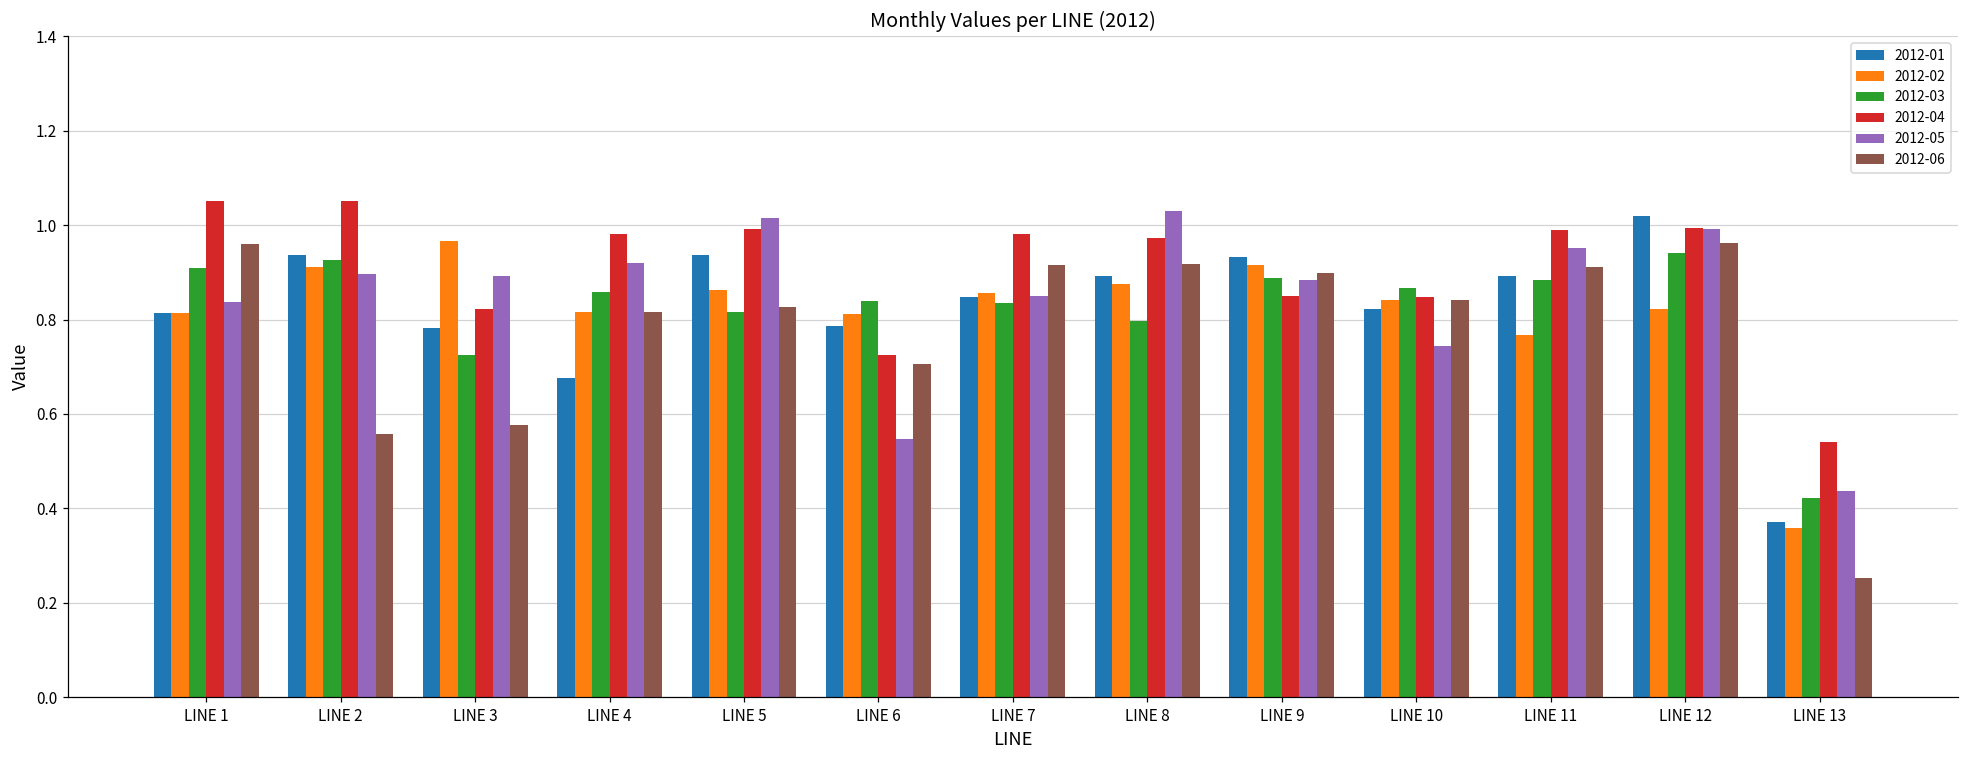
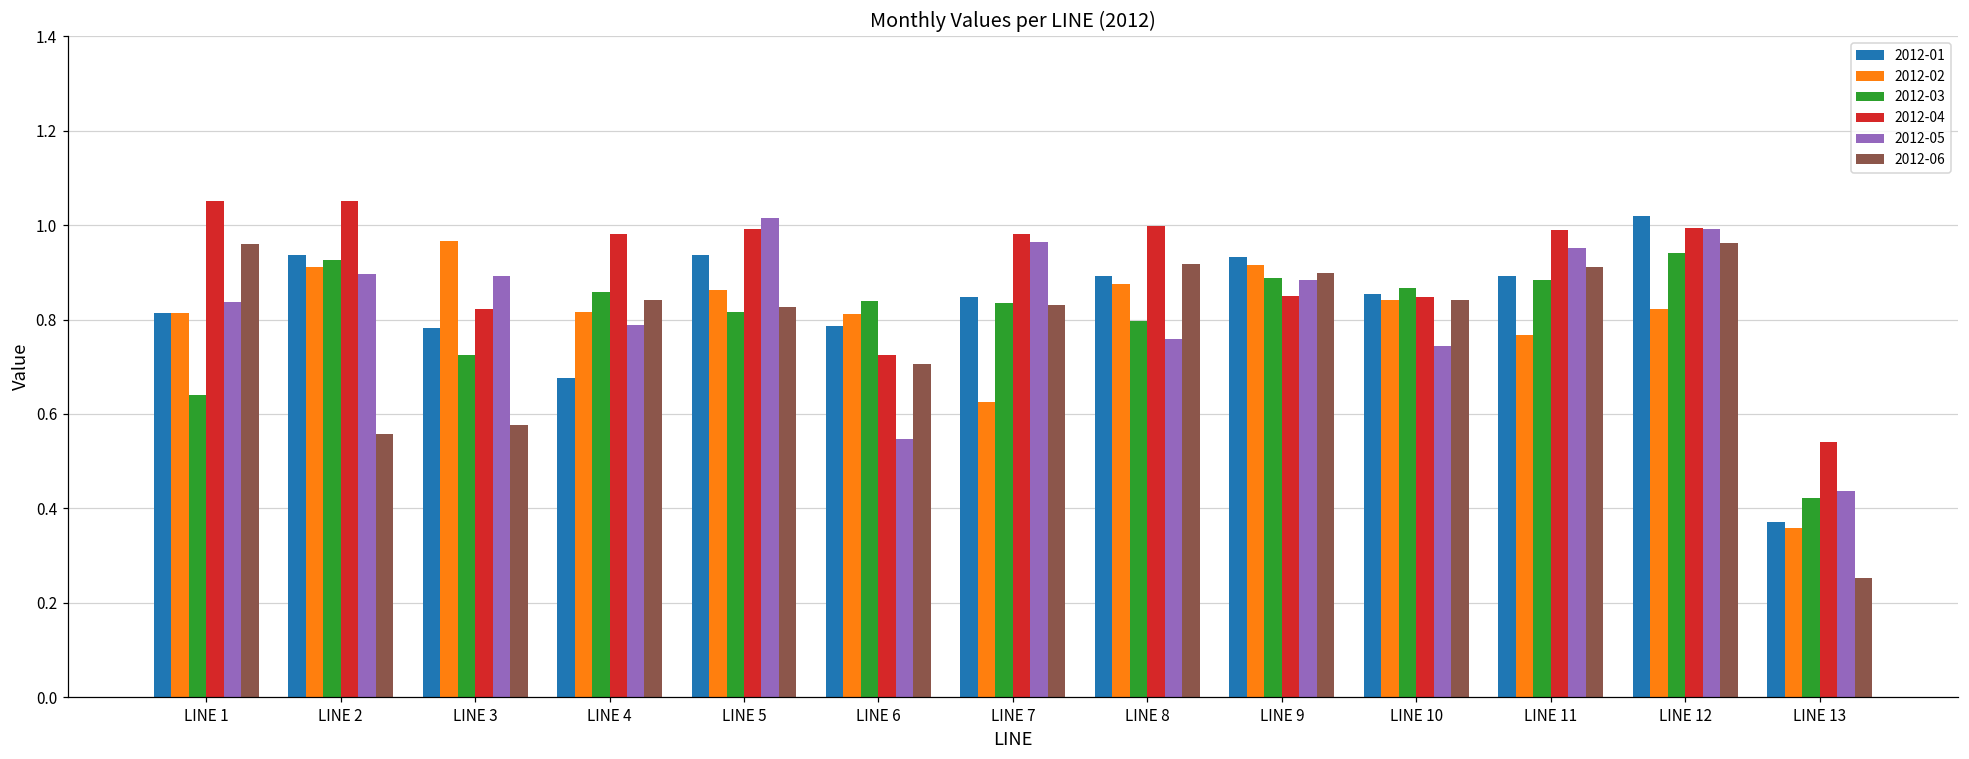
2012-03, LINE 1: 0.91 -> 0.64
2012-05, LINE 4: 0.92 -> 0.79
2012-06, LINE 4: 0.82 -> 0.84
2012-02, LINE 7: 0.86 -> 0.63
2012-05, LINE 7: 0.85 -> 0.97
2012-06, LINE 7: 0.91 -> 0.83
2012-04, LINE 8: 0.97 -> 1.00
2012-05, LINE 8: 1.03 -> 0.76
2012-01, LINE 10: 0.82 -> 0.86
